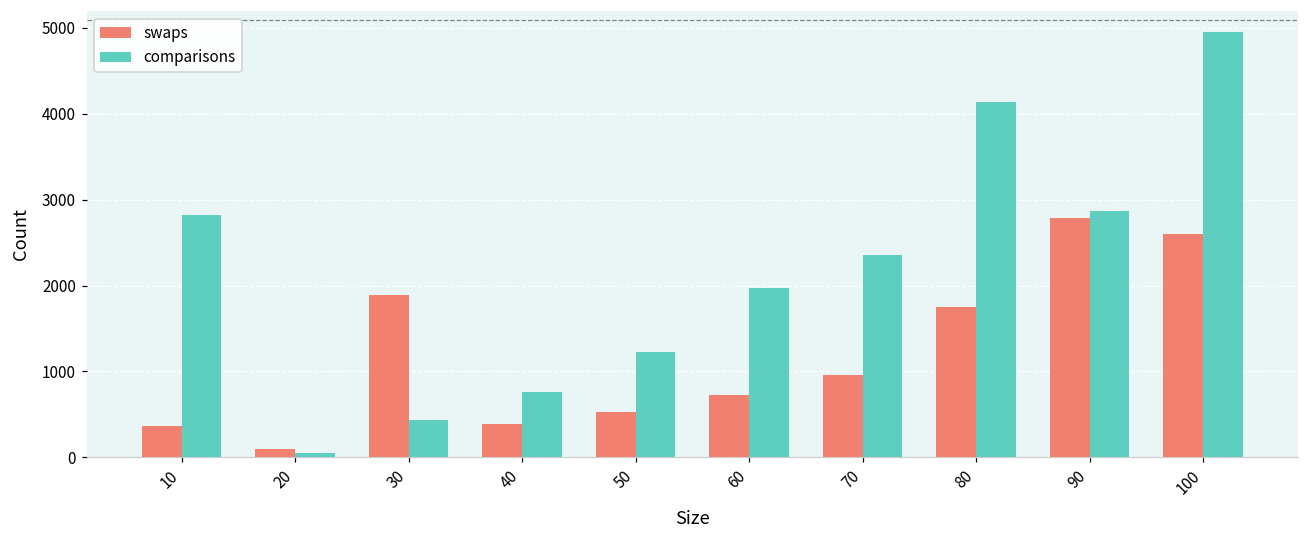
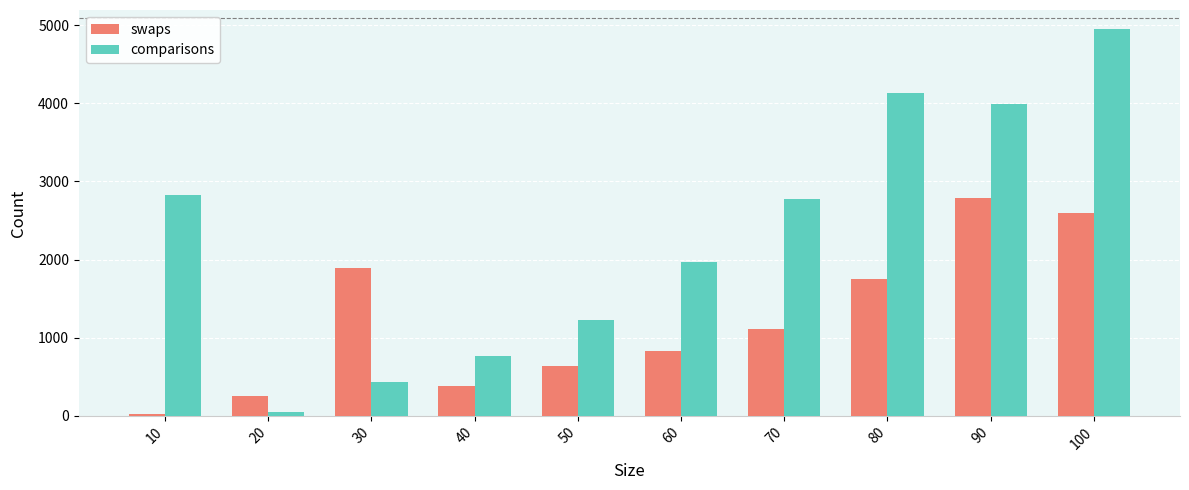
swaps, 10: 400 -> 0
swaps, 20: 100 -> 300
swaps, 50: 500 -> 600
swaps, 60: 700 -> 800
swaps, 70: 1000 -> 1100
comparisons, 70: 2400 -> 2800
comparisons, 90: 2900 -> 4000
